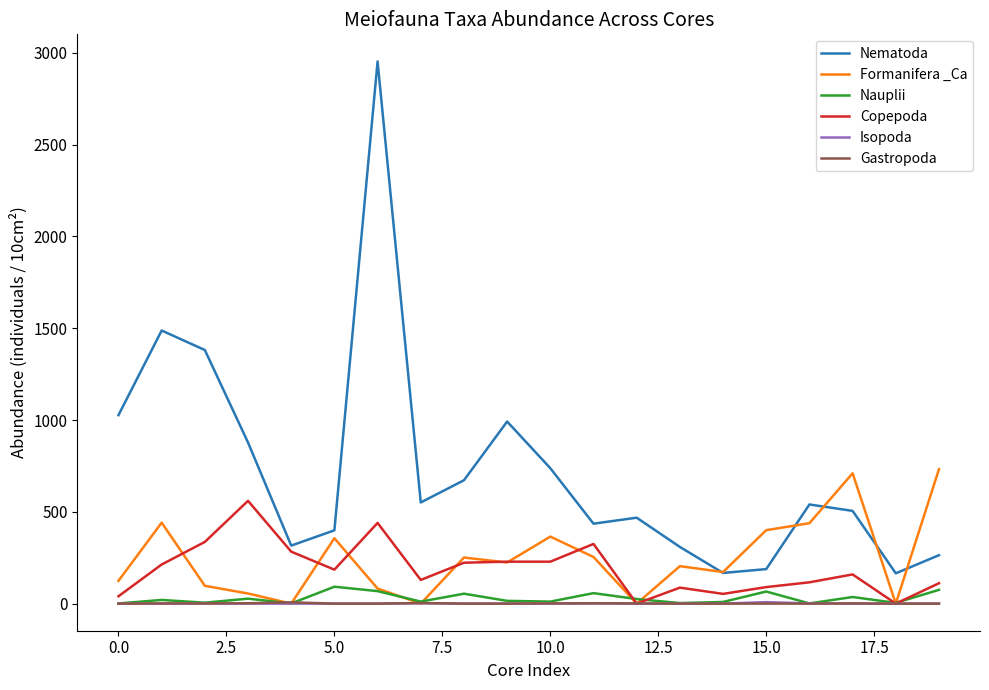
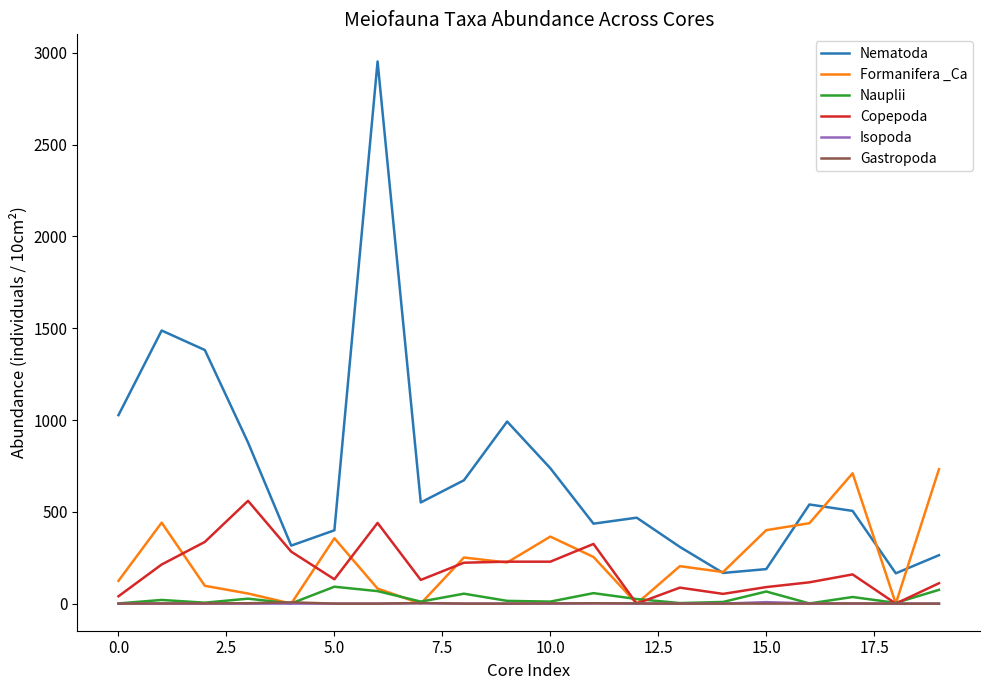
Copepoda, 5.0: 190 -> 130
